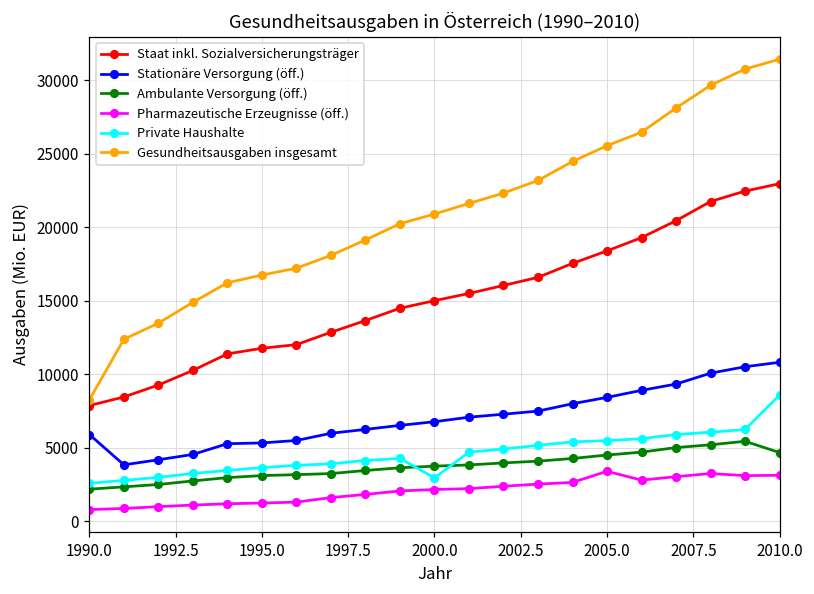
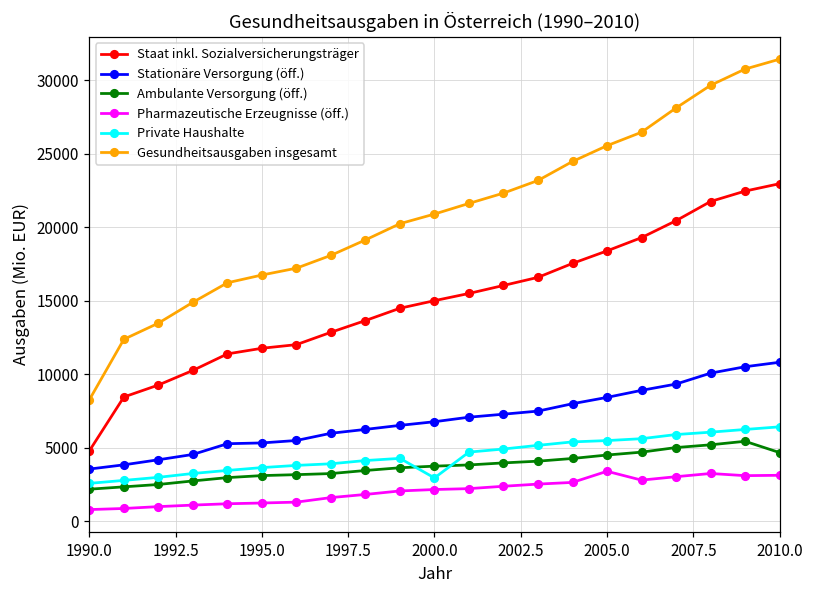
Staat inkl. Sozialversicherungsträger, 1990.0: 7900 -> 4800
Stationäre Versorgung (öff.), 1990.0: 5900 -> 3500
Private Haushalte, 2010.0: 8600 -> 6400
